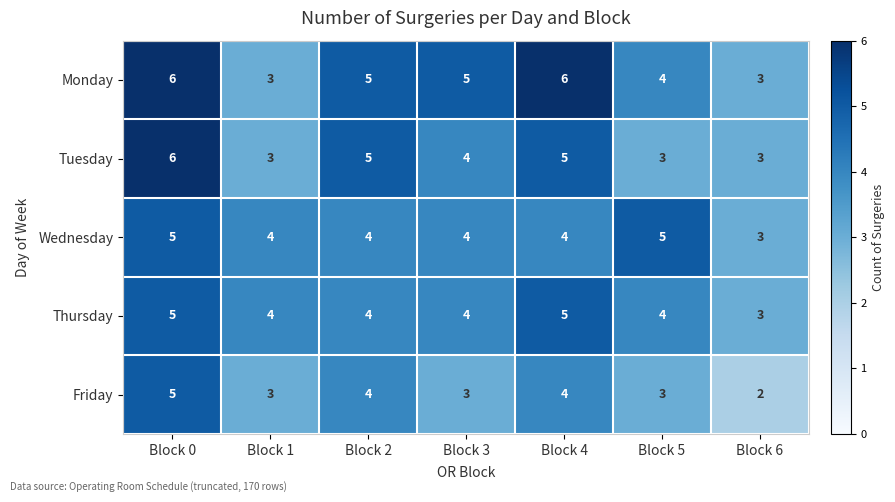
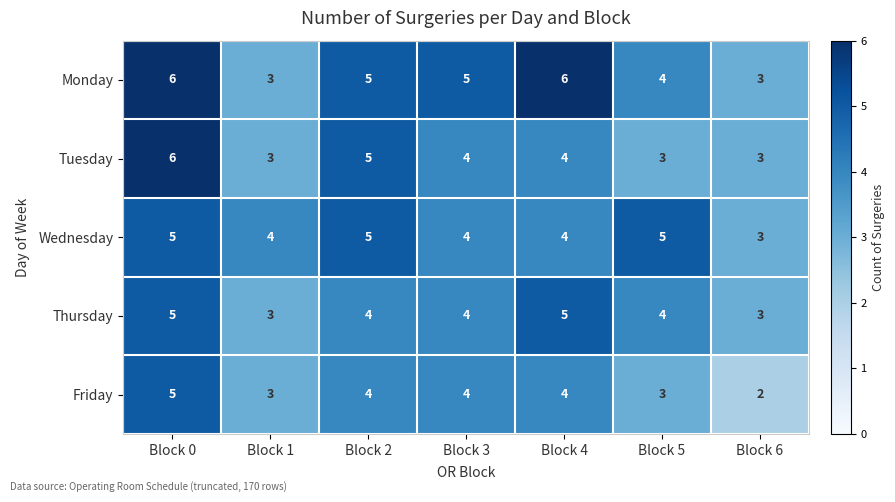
Tuesday, Block 4: 5 -> 4
Wednesday, Block 2: 4 -> 5
Thursday, Block 1: 4 -> 3
Friday, Block 3: 3 -> 4
